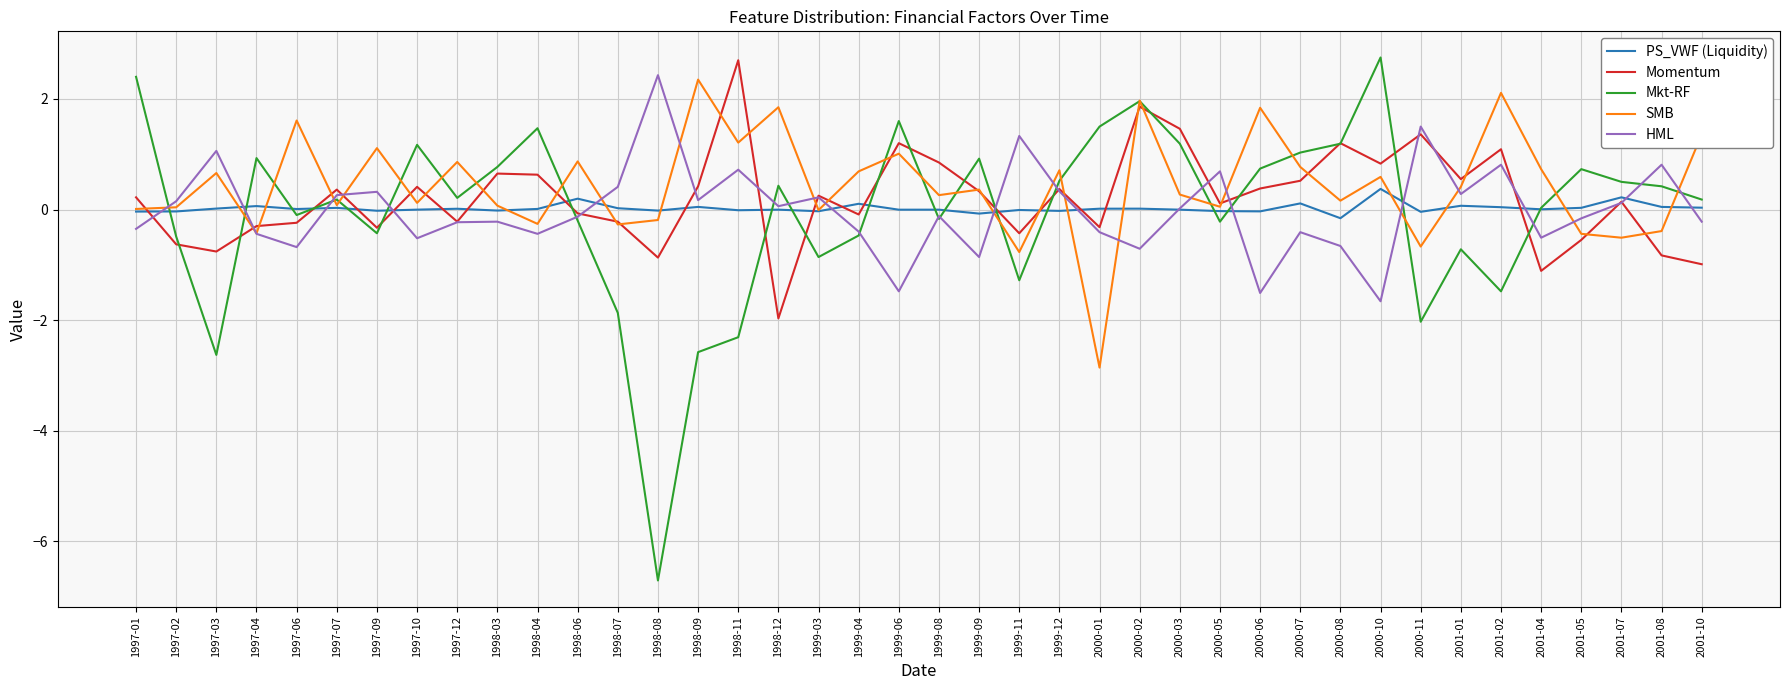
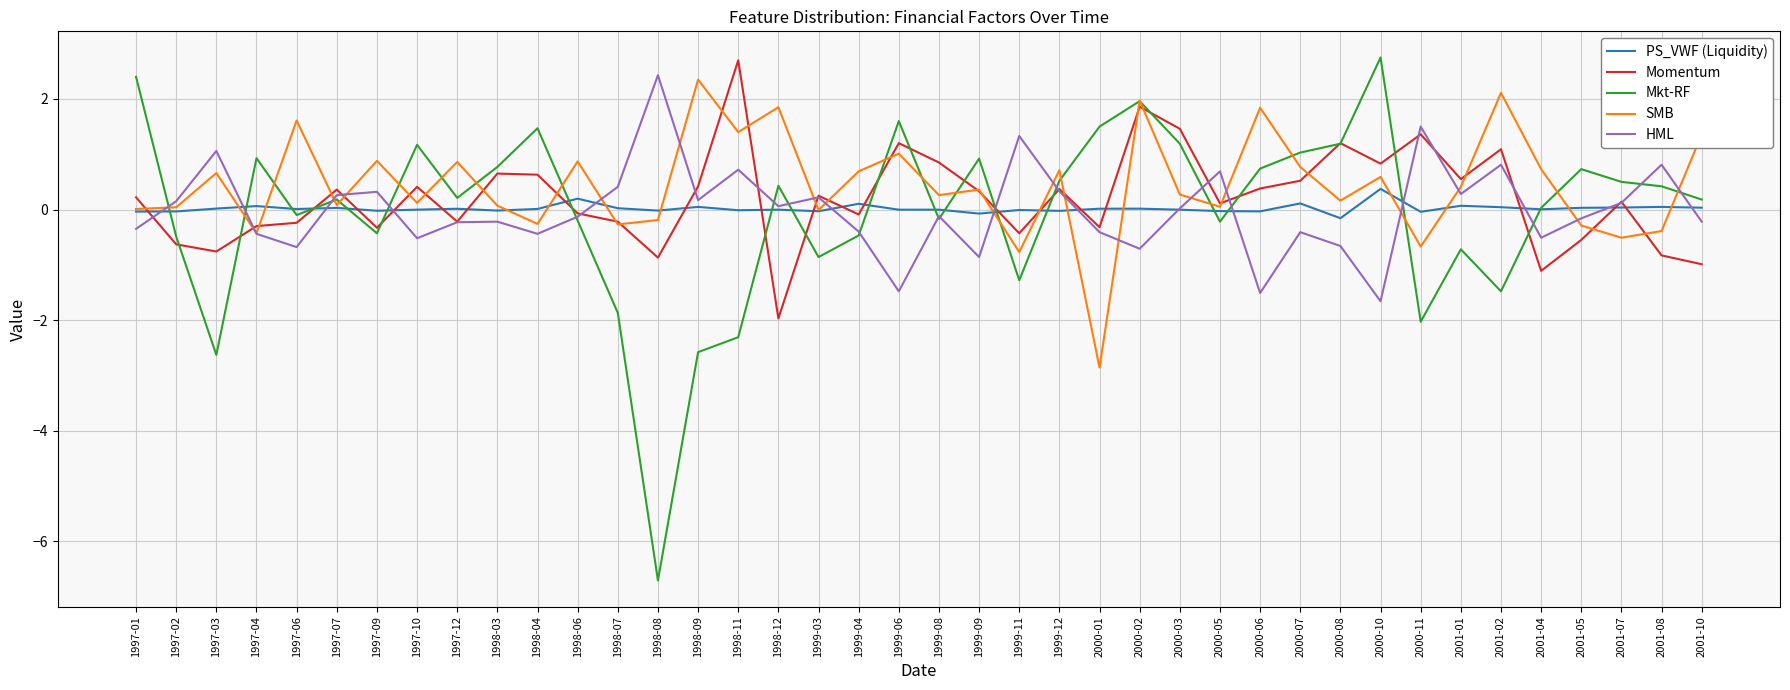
SMB, 1997-09: 1.1 -> 0.9
SMB, 1998-11: 1.2 -> 1.4
SMB, 2001-05: -0.4 -> -0.3
PS_VWF (Liquidity), 2001-07: 0.2 -> 0.0
